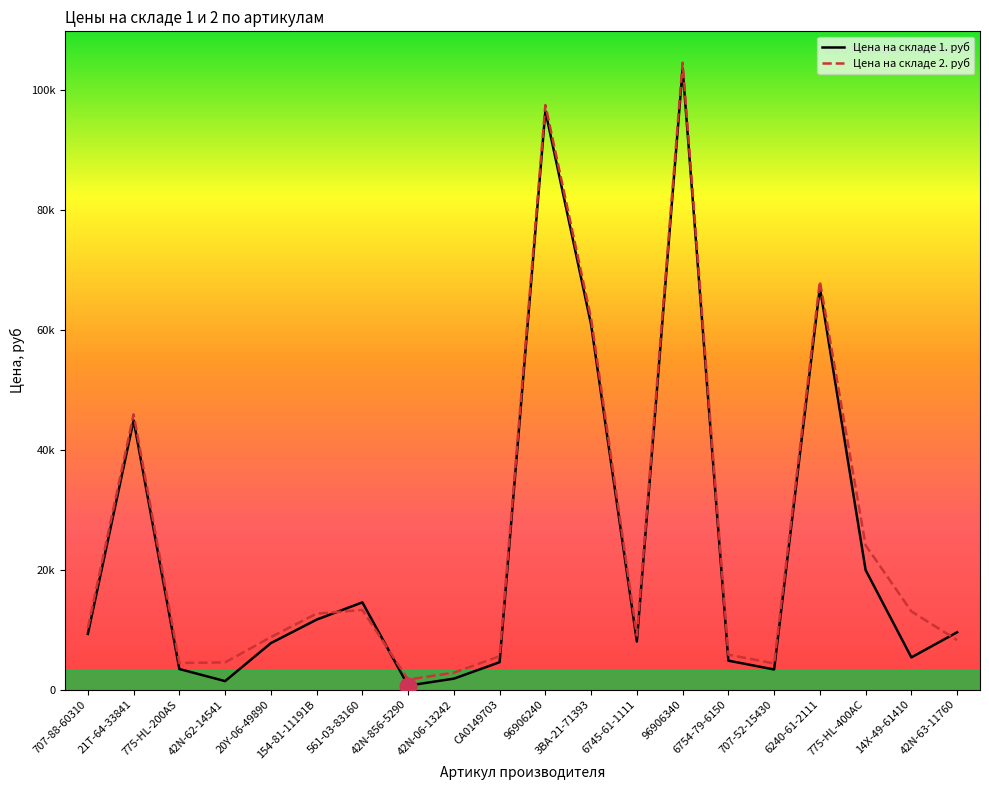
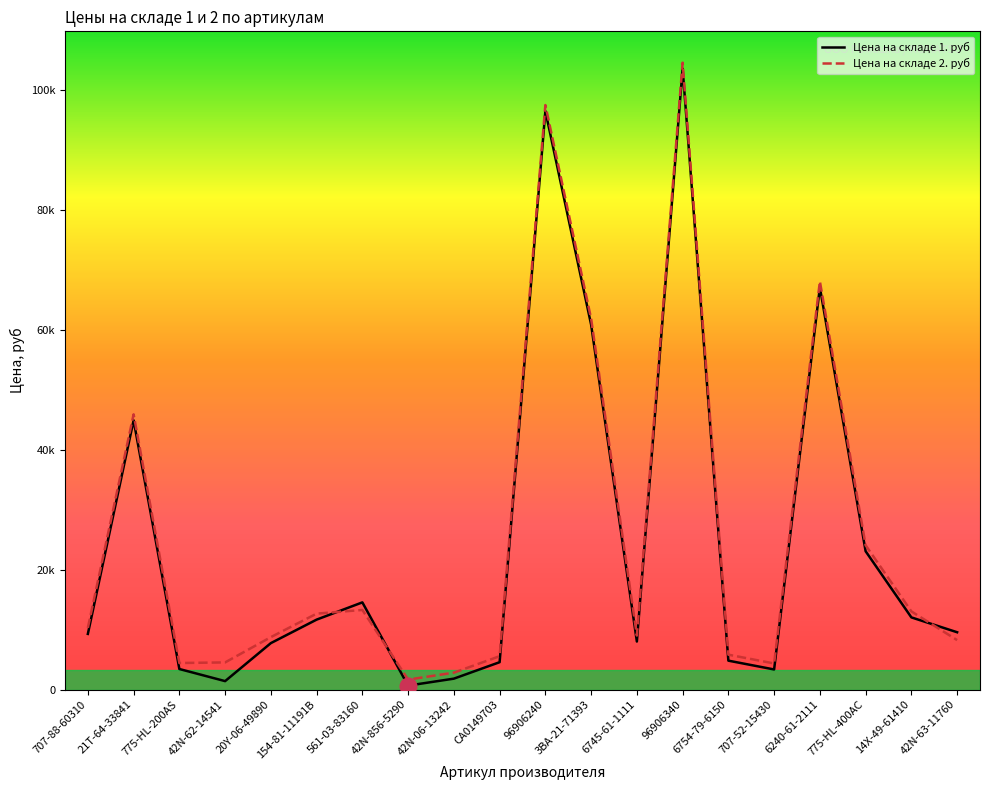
Цена на складе 1. руб, 775-HL-400AC: 20000 -> 23000
Цена на складе 1. руб, 14X-49-61410: 5000 -> 12000
